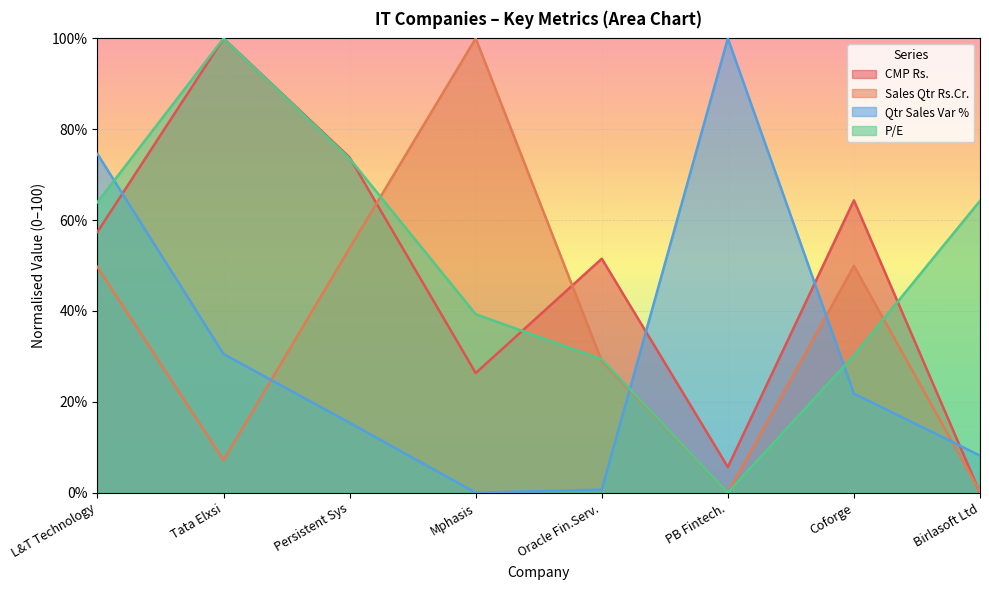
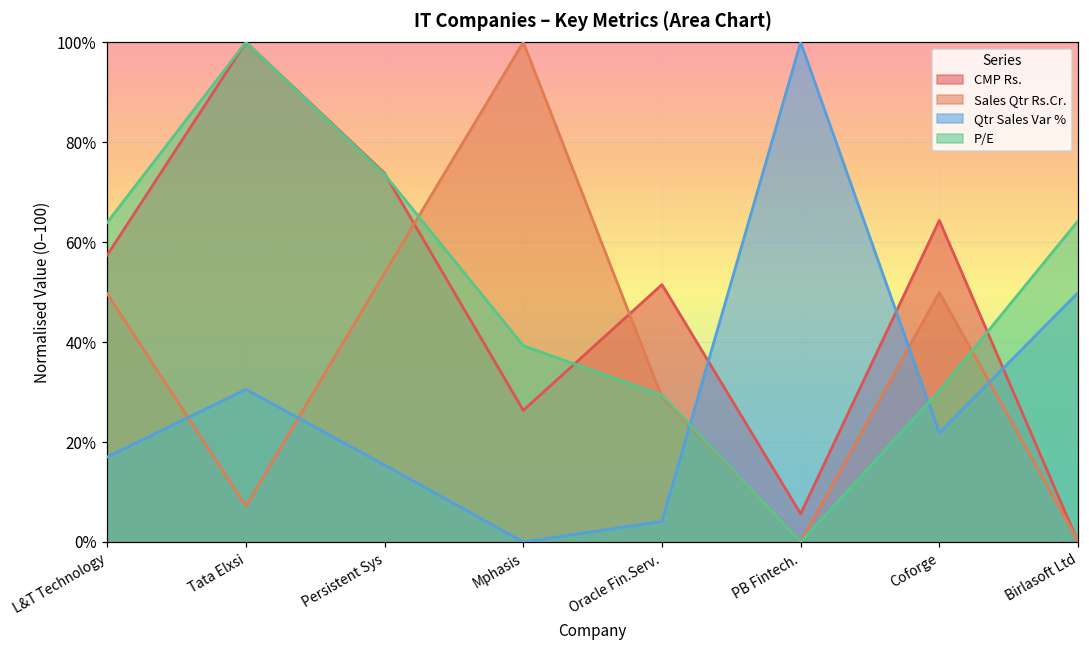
Qtr Sales Var %, L&T Technology: 75% -> 17%
Qtr Sales Var %, Oracle Fin.Serv.: 1% -> 4%
Qtr Sales Var %, Birlasoft Ltd: 8% -> 50%
